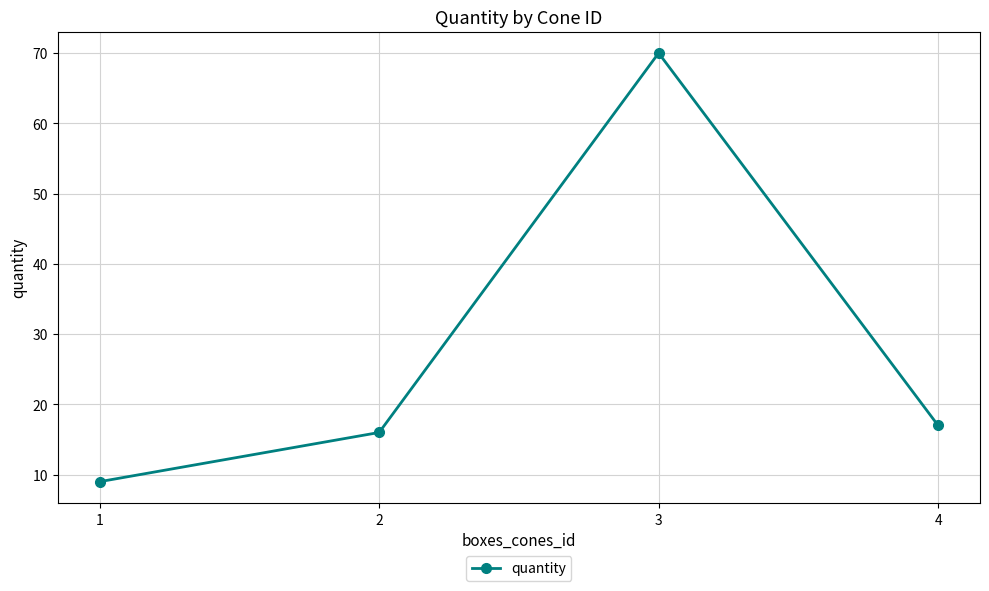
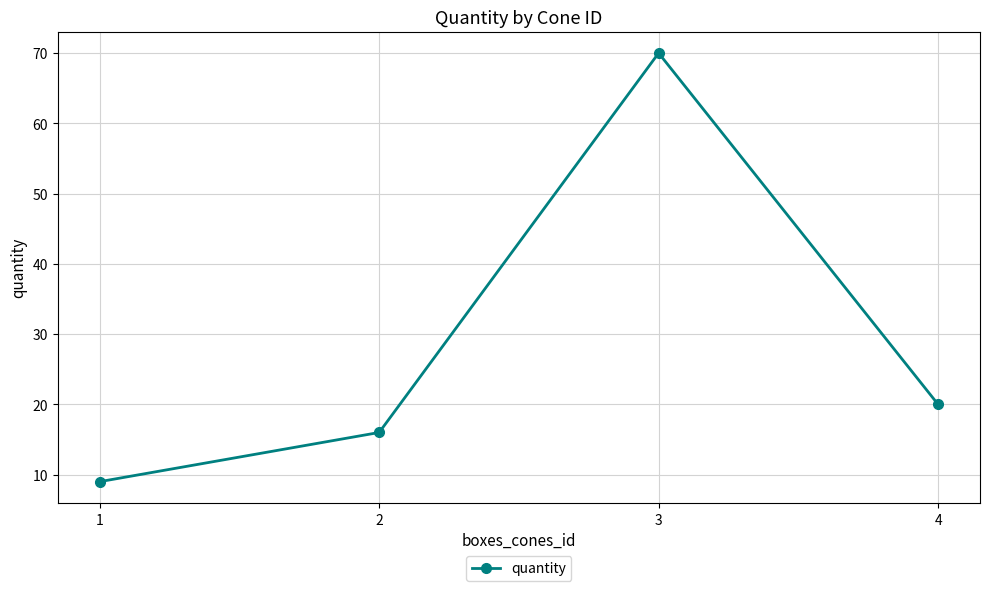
4: 17 -> 20
